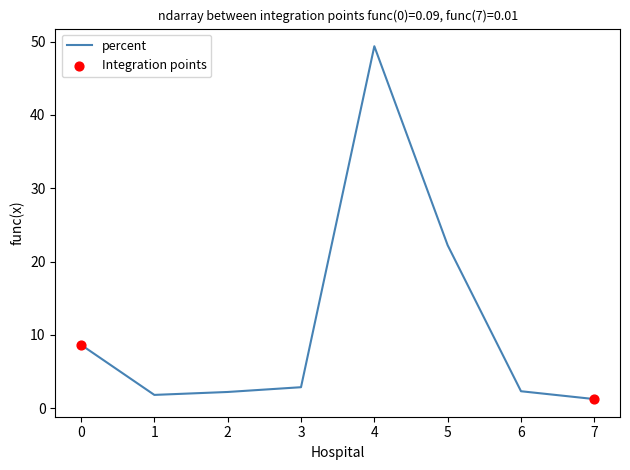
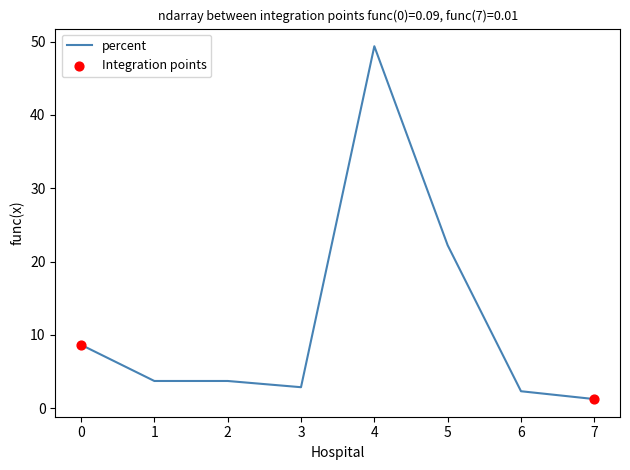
percent, 1: 2 -> 4
percent, 2: 2 -> 4
